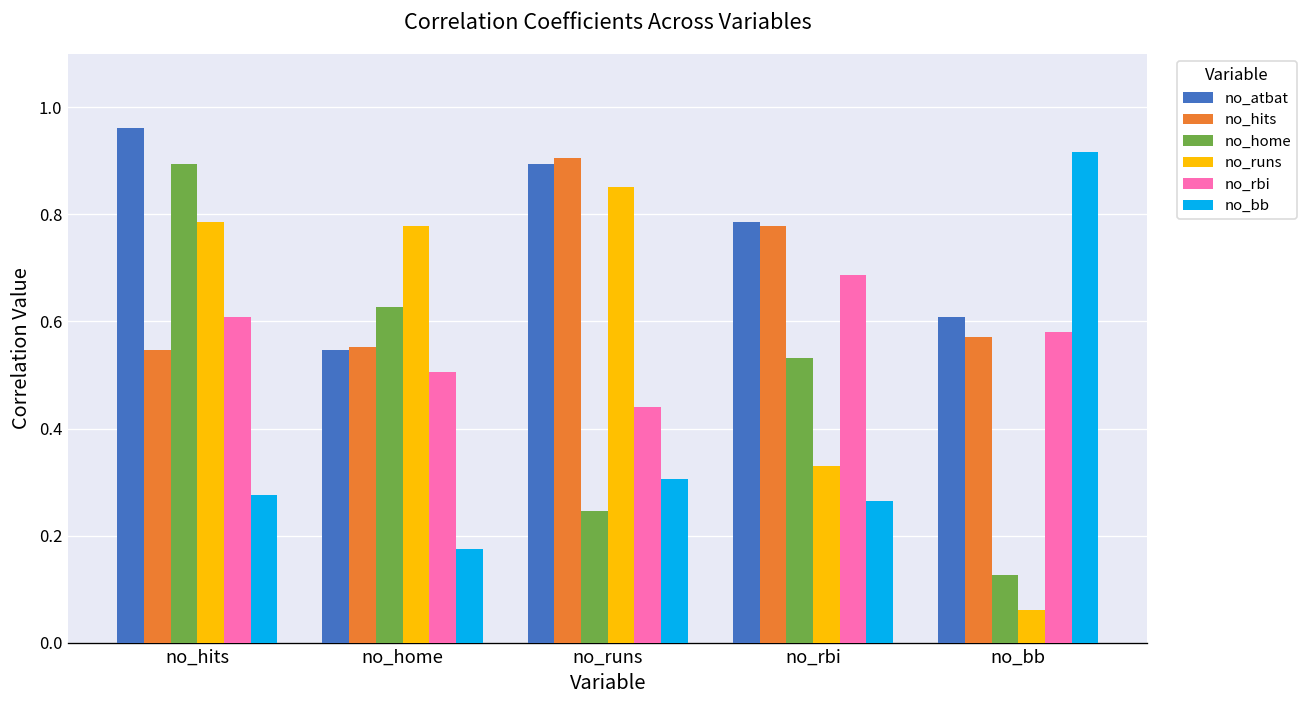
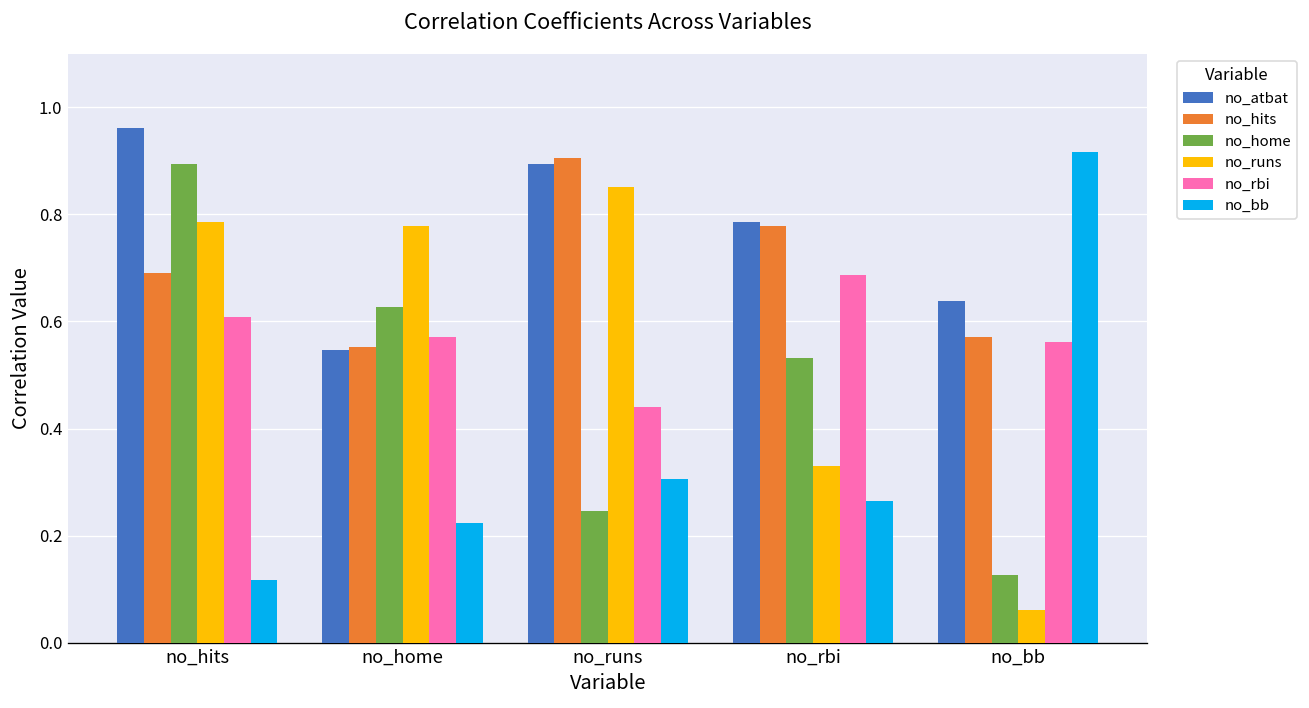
no_hits, no_hits: 0.55 -> 0.69
no_bb, no_hits: 0.28 -> 0.12
no_rbi, no_home: 0.51 -> 0.57
no_bb, no_home: 0.18 -> 0.22
no_atbat, no_bb: 0.61 -> 0.64
no_rbi, no_bb: 0.58 -> 0.56
